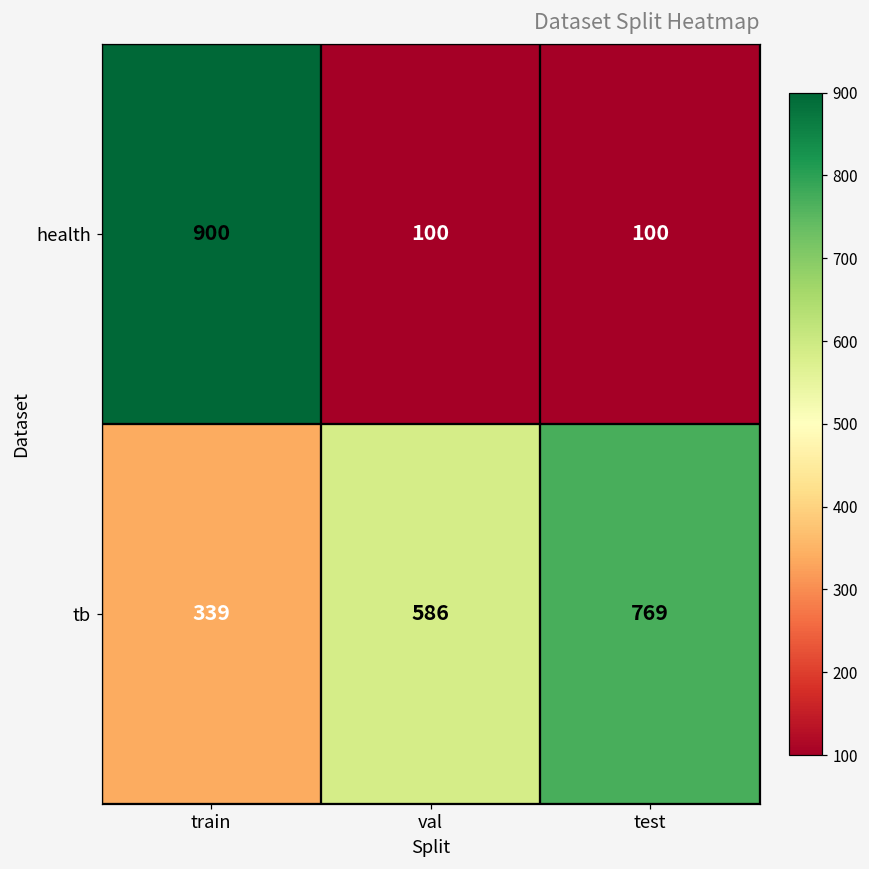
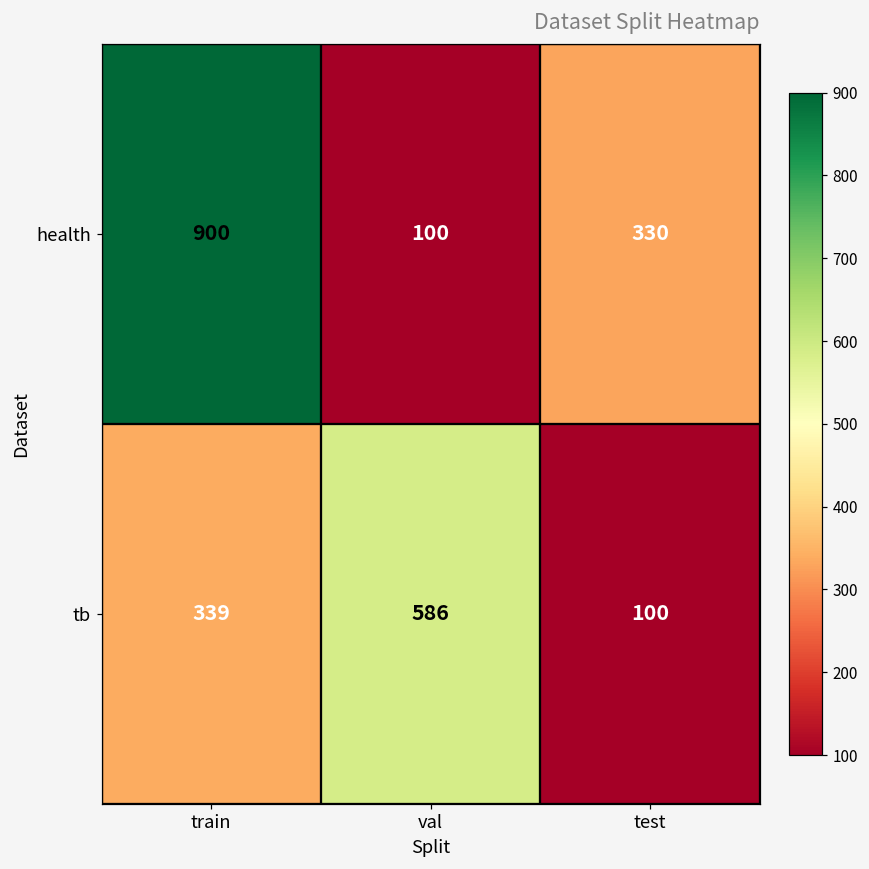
health, test: 100 -> 330
tb, test: 769 -> 100
